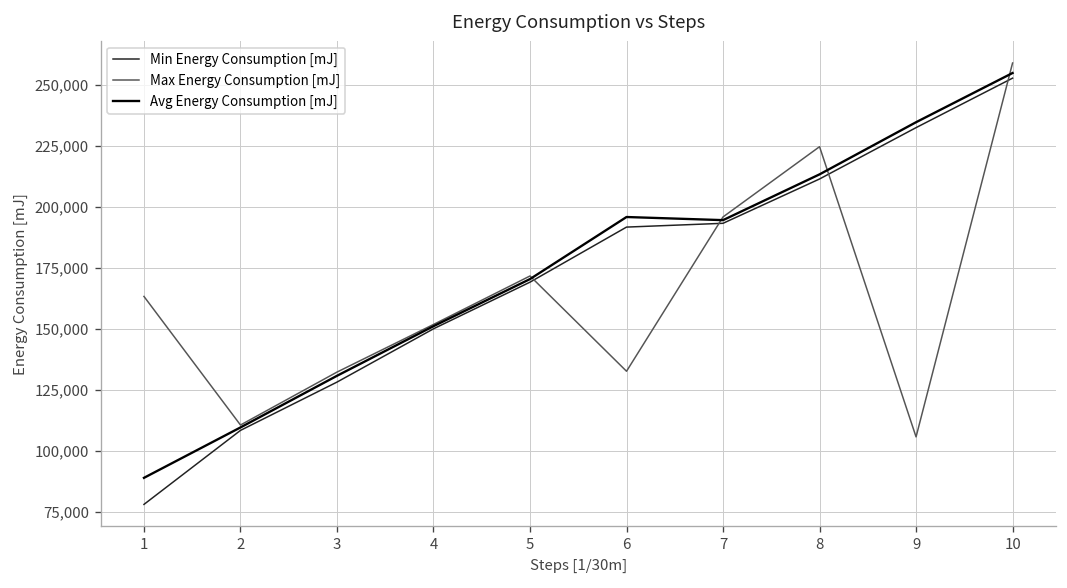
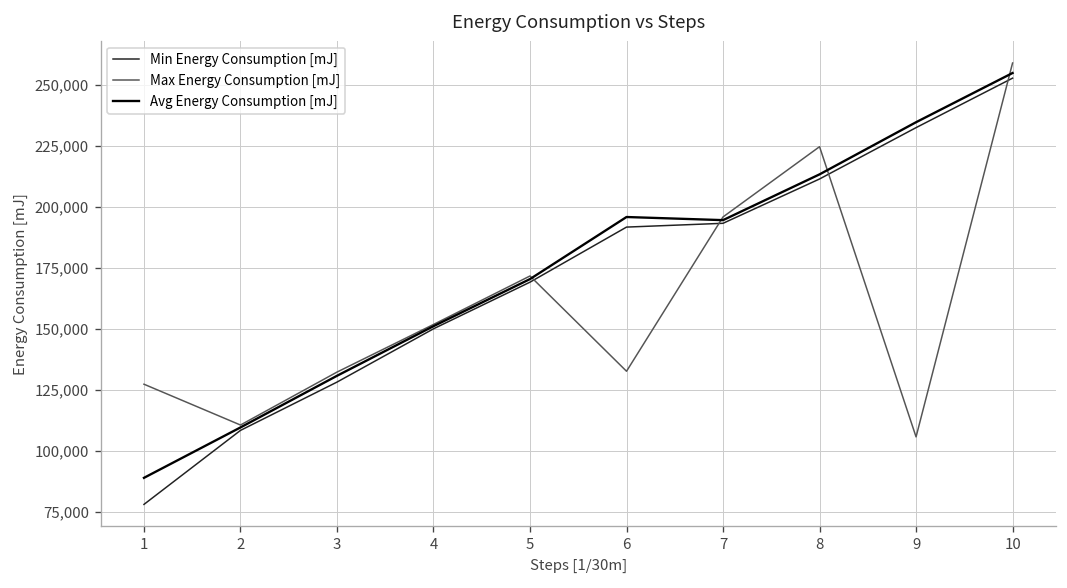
Max Energy Consumption [mJ], 1: 163,000 -> 127,000
